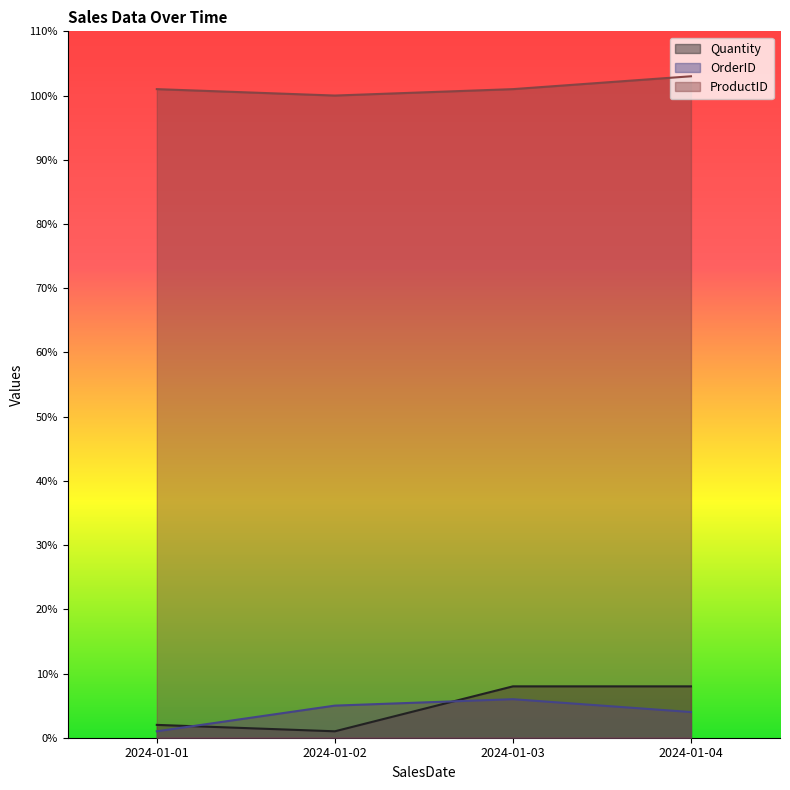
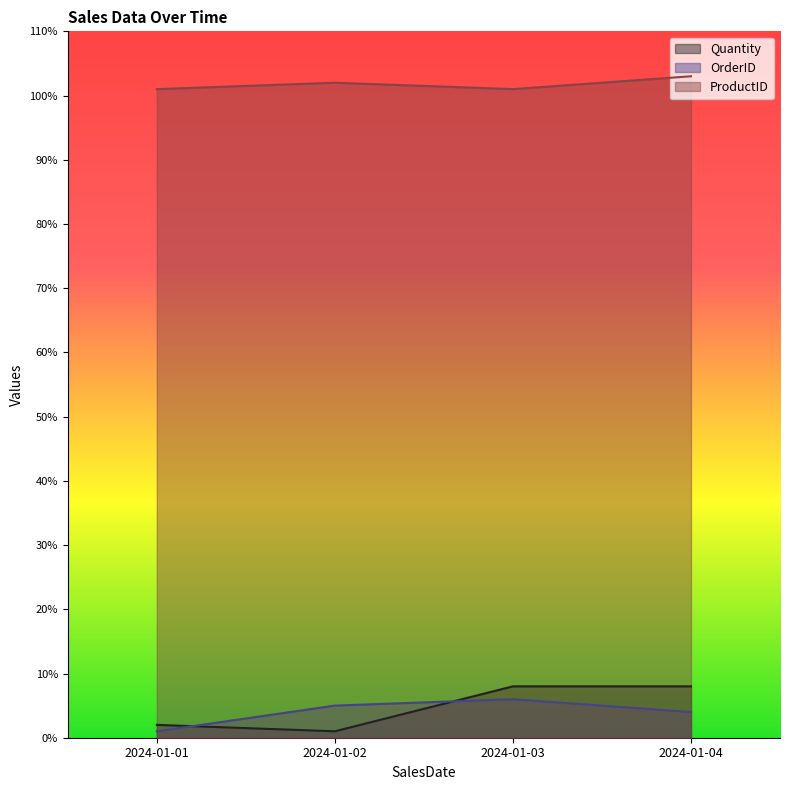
ProductID, 2024-01-02: 100% -> 102%
